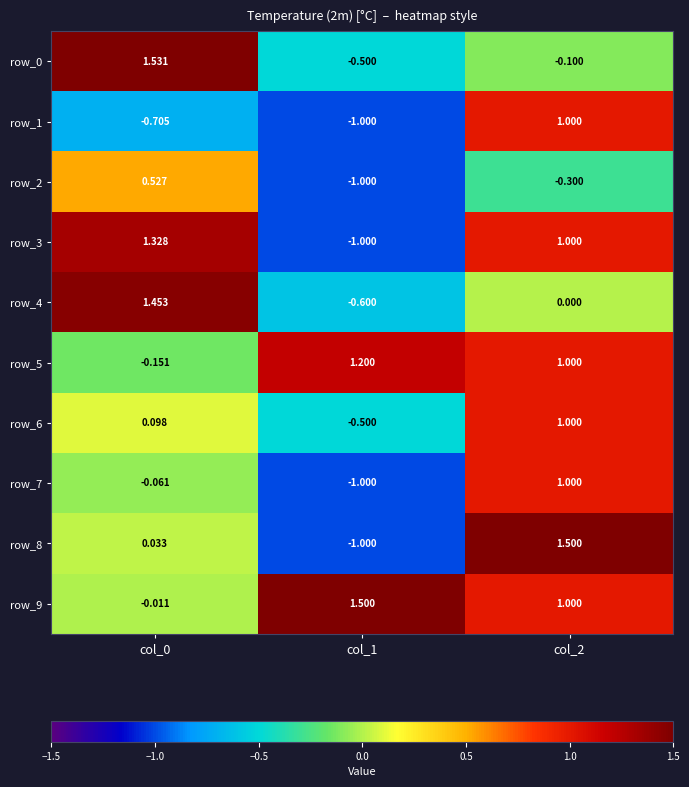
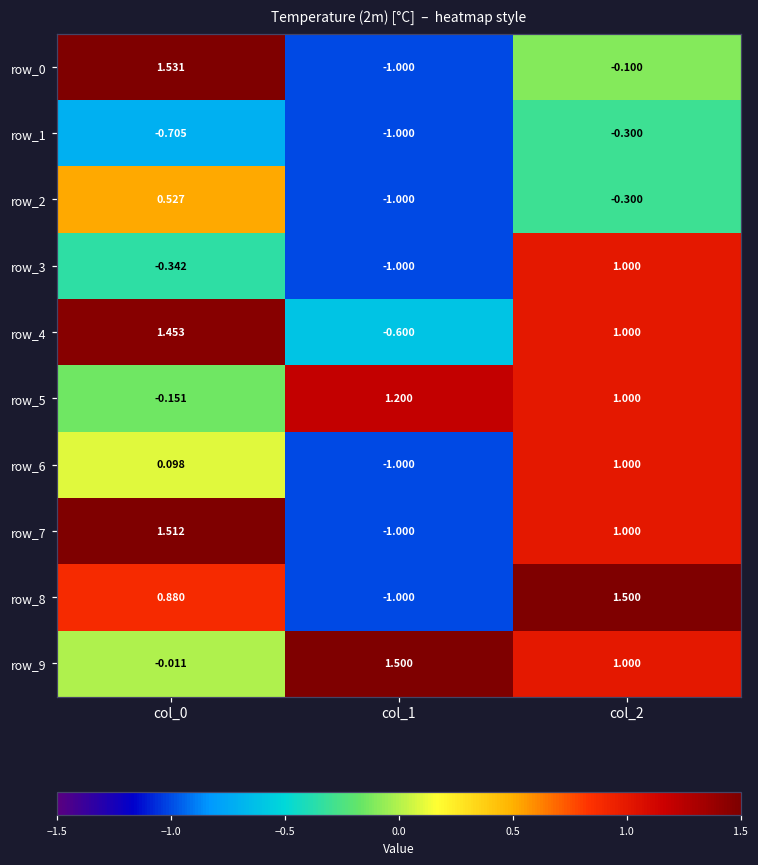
row_0, col_1: -0.500 -> -1.000
row_1, col_2: 1.000 -> -0.300
row_3, col_0: 1.328 -> -0.342
row_4, col_2: 0.000 -> 1.000
row_6, col_1: -0.500 -> -1.000
row_7, col_0: -0.061 -> 1.512
row_8, col_0: 0.033 -> 0.880
